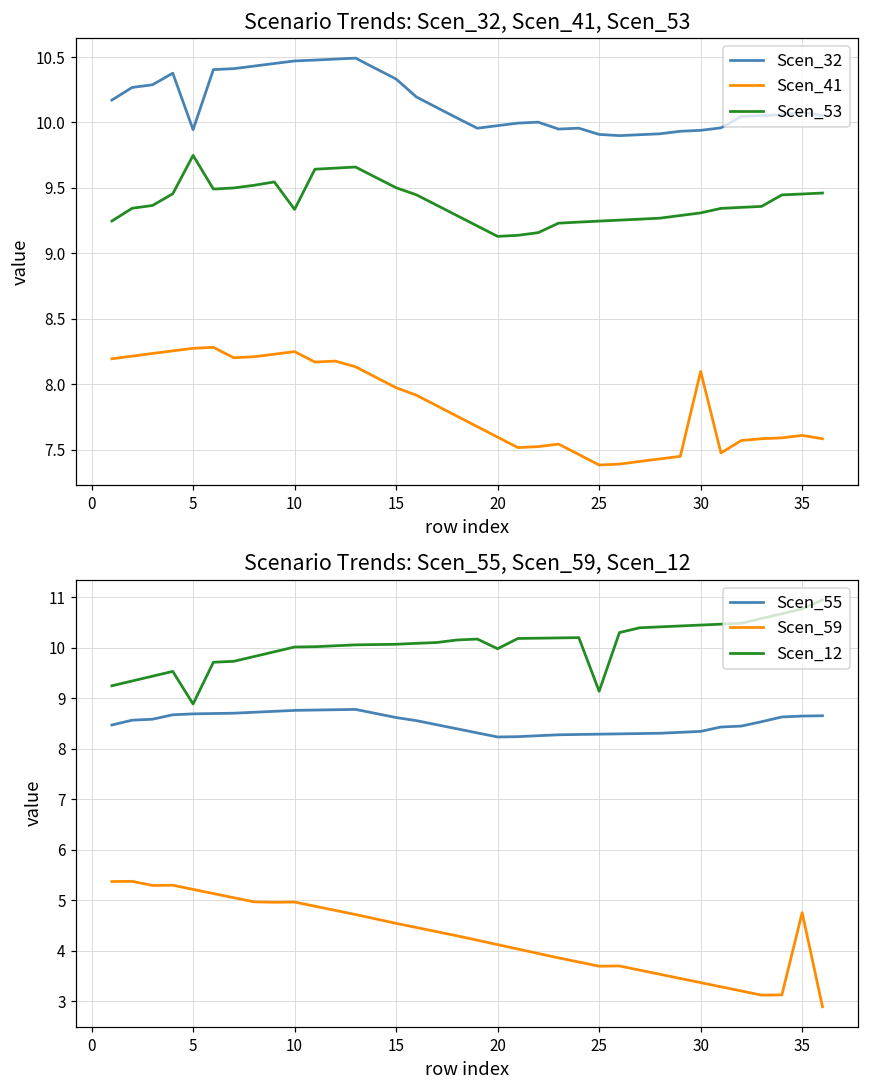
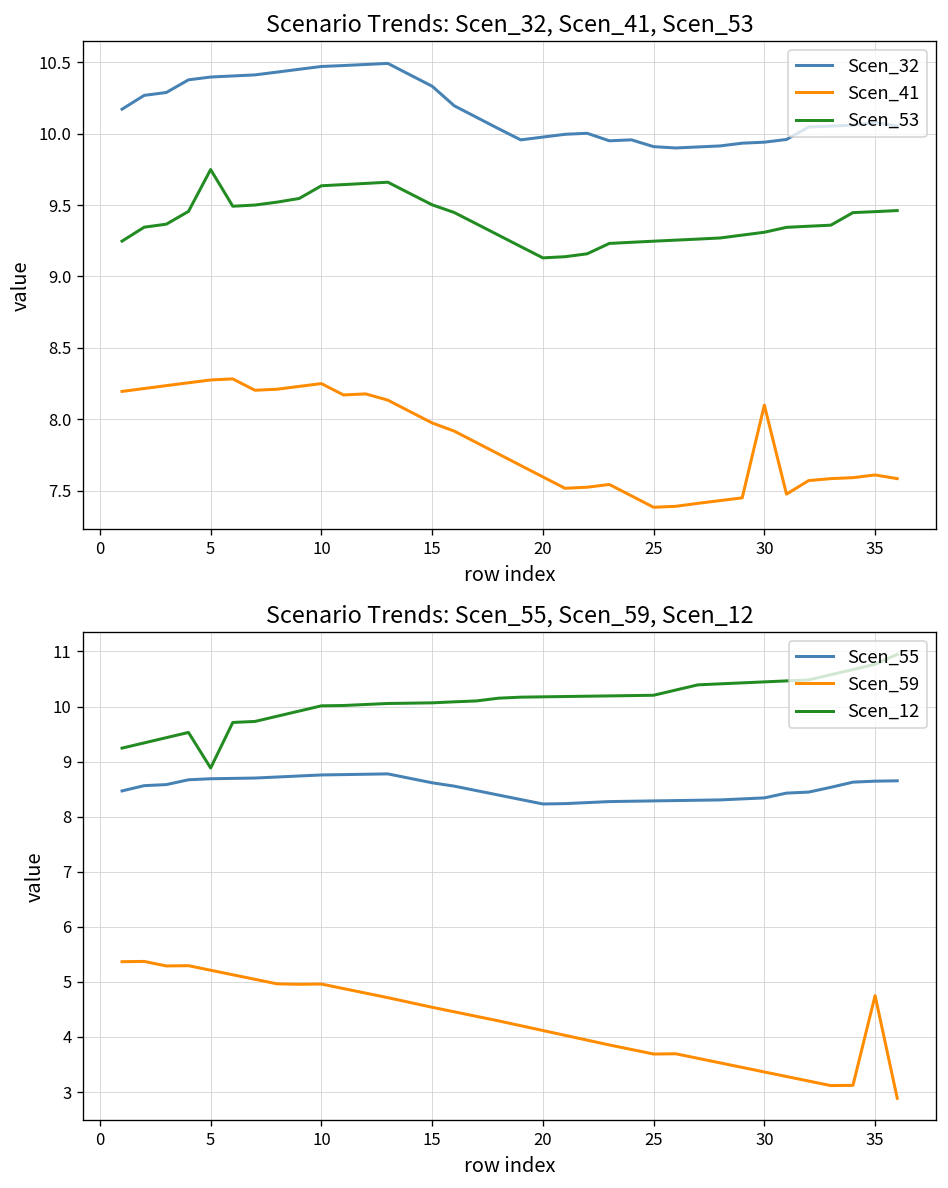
Scenario Trends: Scen_32, Scen_41, Scen_53, Scen_32, 5: 9.95 -> 10.40
Scenario Trends: Scen_32, Scen_41, Scen_53, Scen_53, 10: 9.34 -> 9.64
Scenario Trends: Scen_55, Scen_59, Scen_12, Scen_12, 20: 10.0 -> 10.2
Scenario Trends: Scen_55, Scen_59, Scen_12, Scen_12, 25: 9.1 -> 10.2
